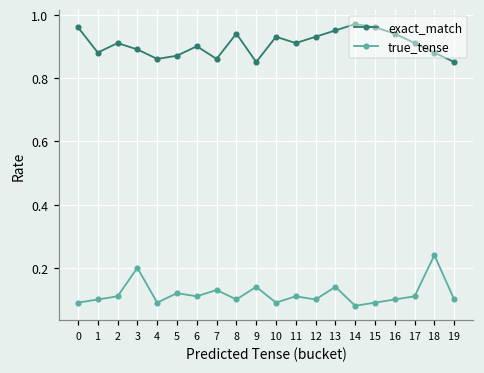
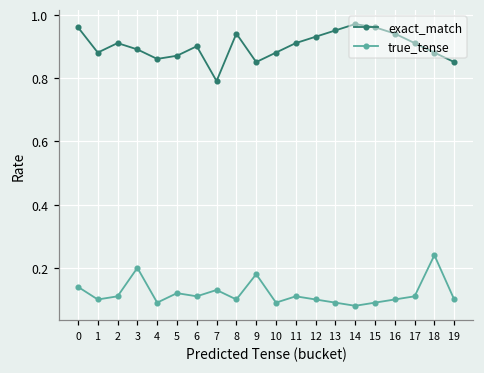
true_tense, 0: 0.09 -> 0.14
exact_match, 7: 0.86 -> 0.79
true_tense, 9: 0.14 -> 0.18
exact_match, 10: 0.93 -> 0.88
true_tense, 13: 0.14 -> 0.09
